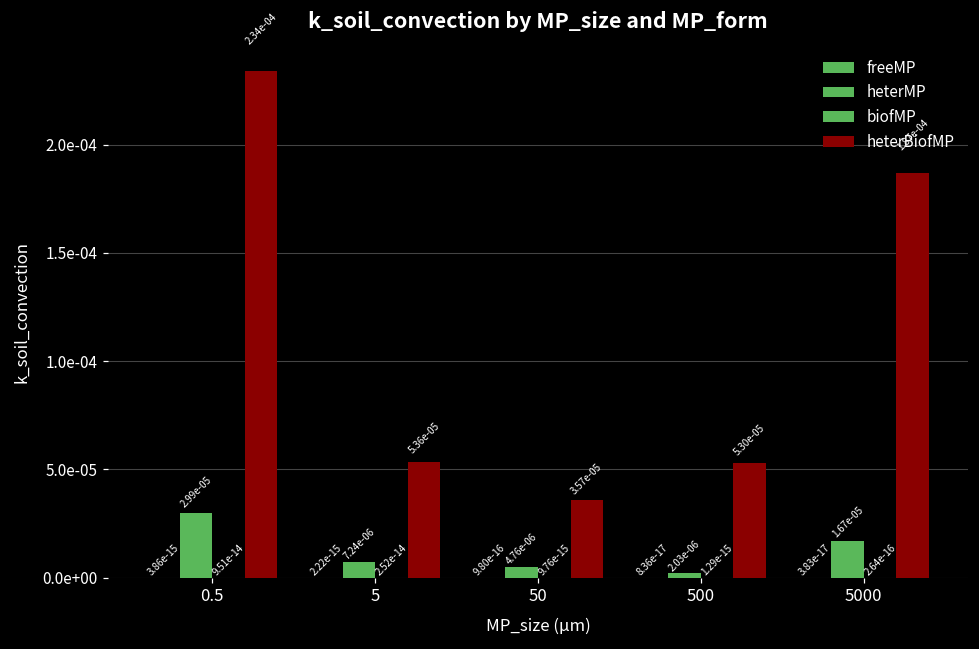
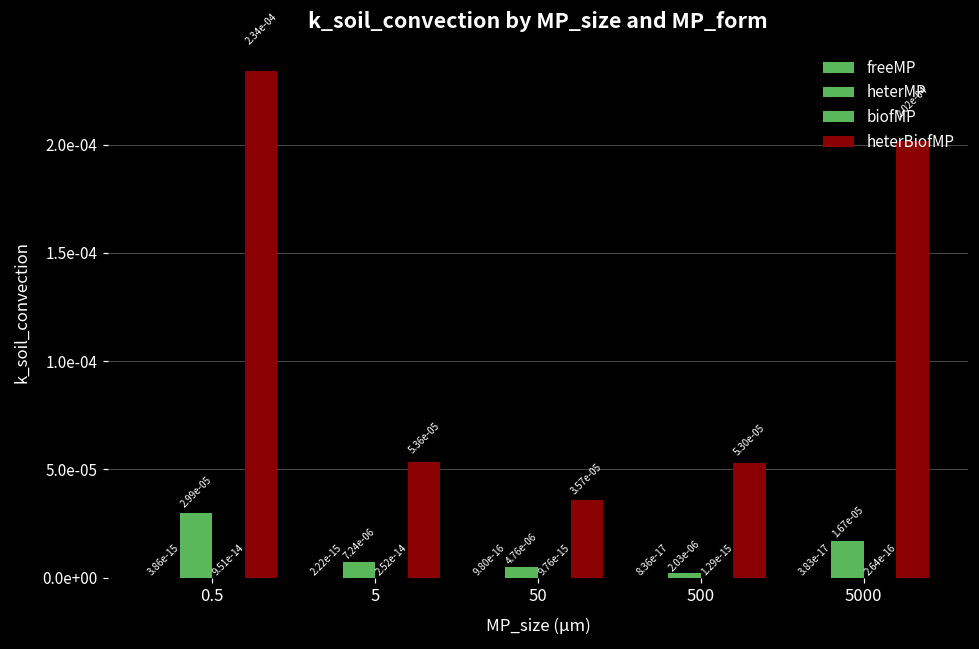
heterBiofMP, 5000: 1.87e-04 -> 2.02e-04
